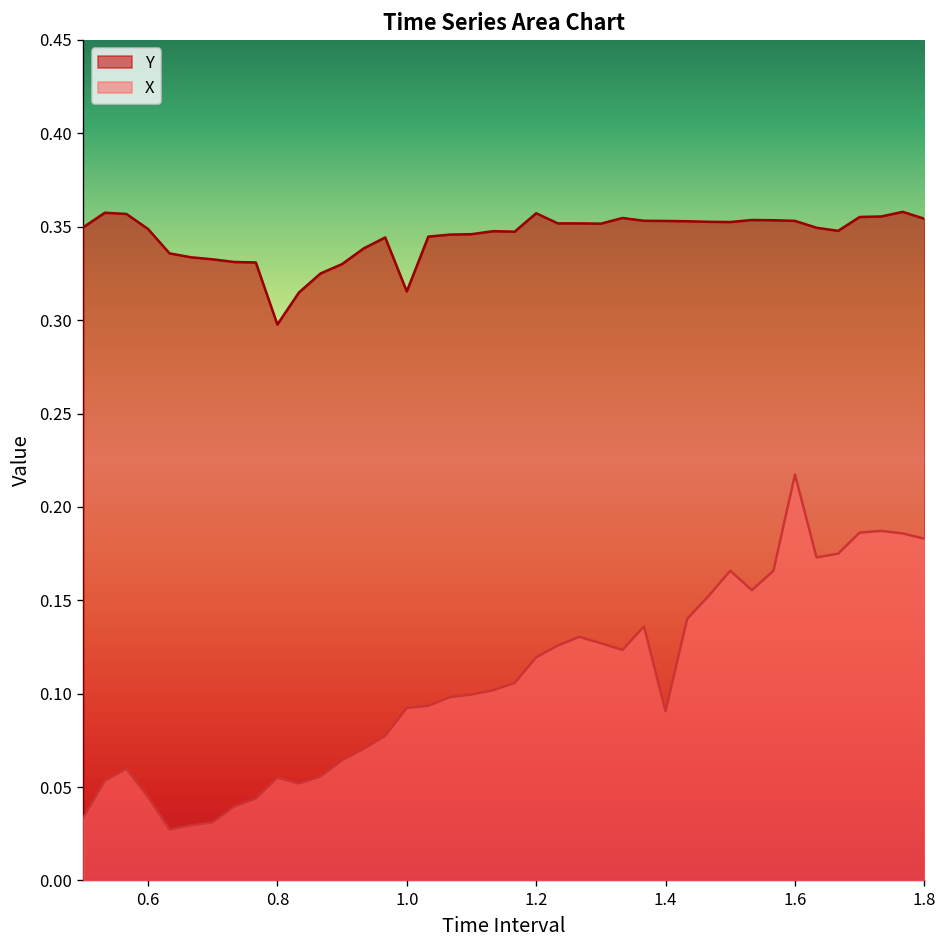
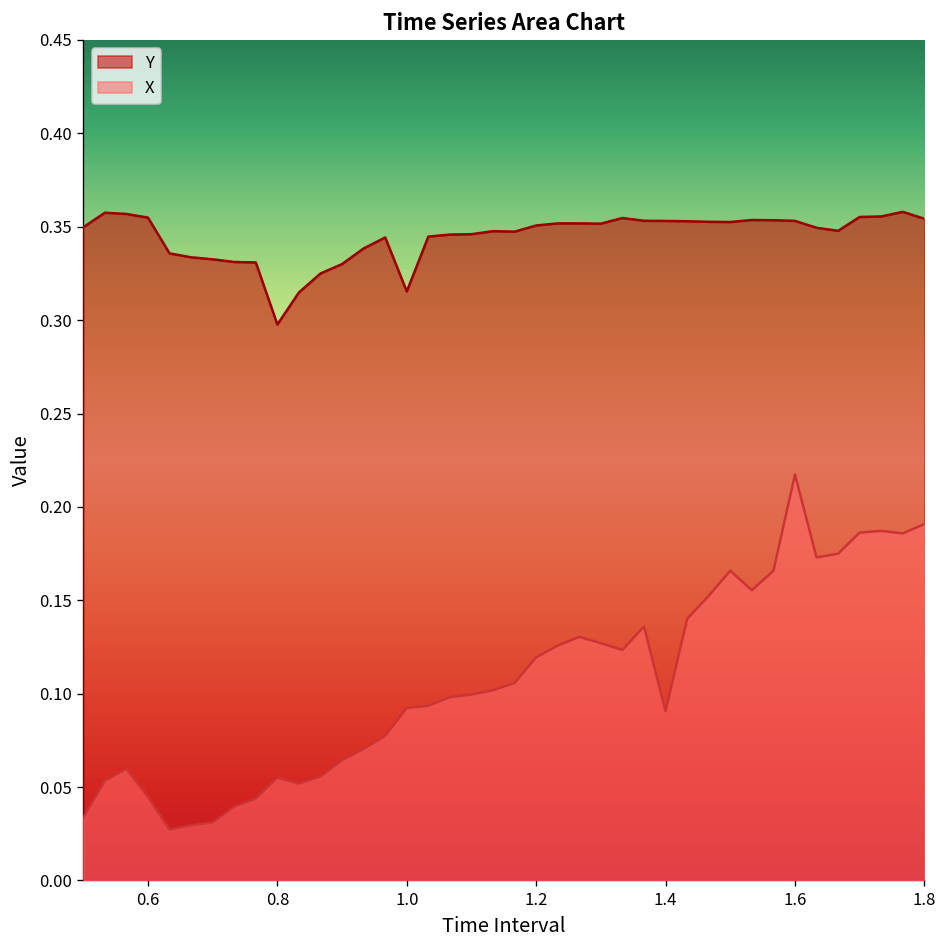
Y, 0.6: 0.349 -> 0.355
Y, 1.2: 0.357 -> 0.351
X, 1.8: 0.183 -> 0.191
